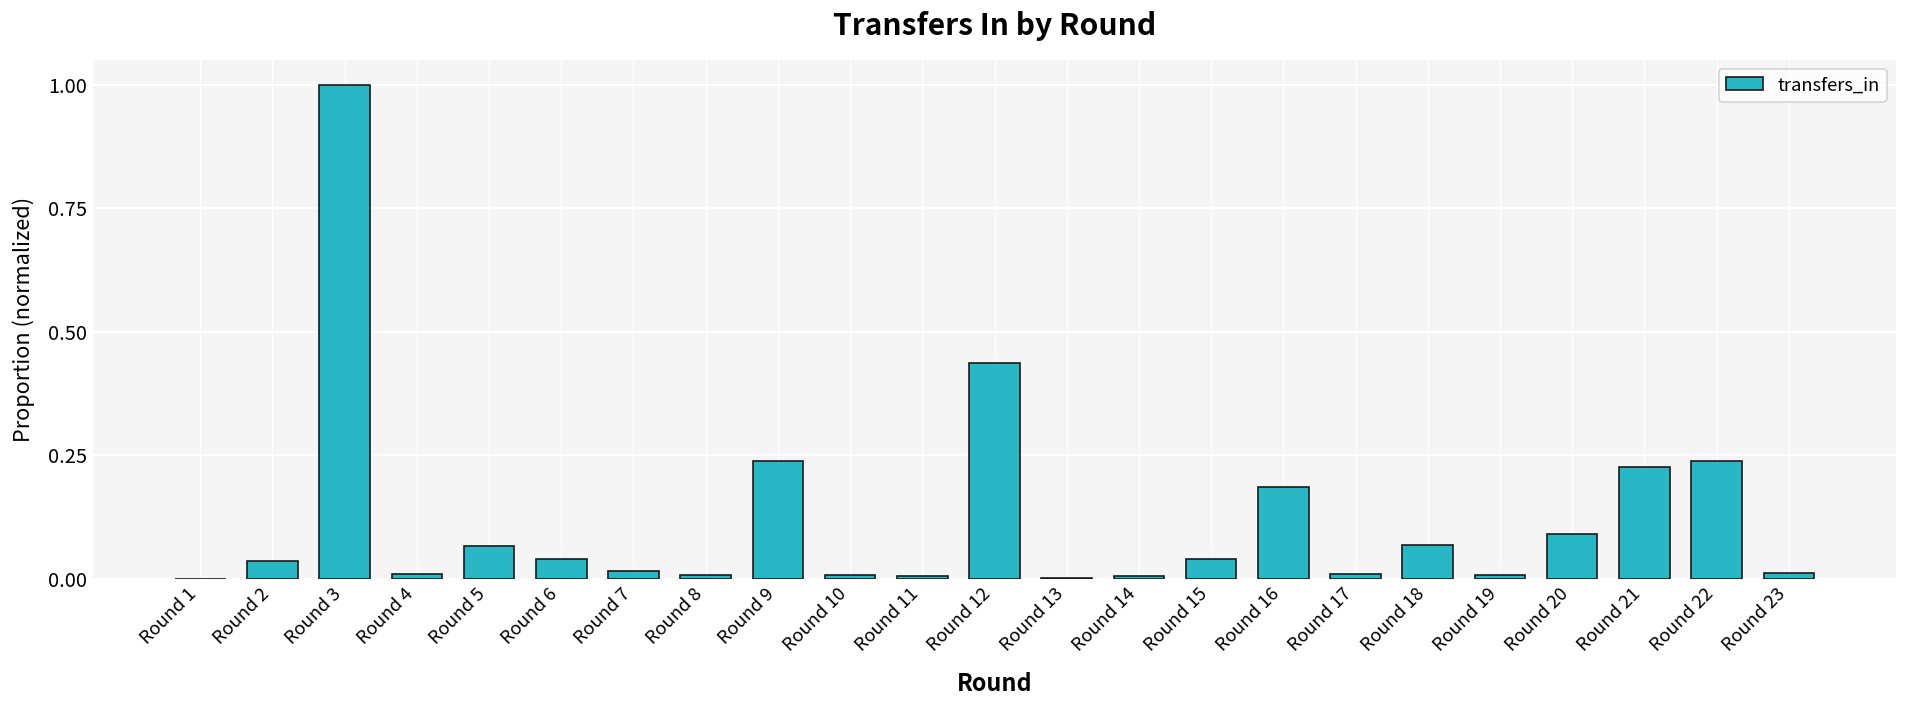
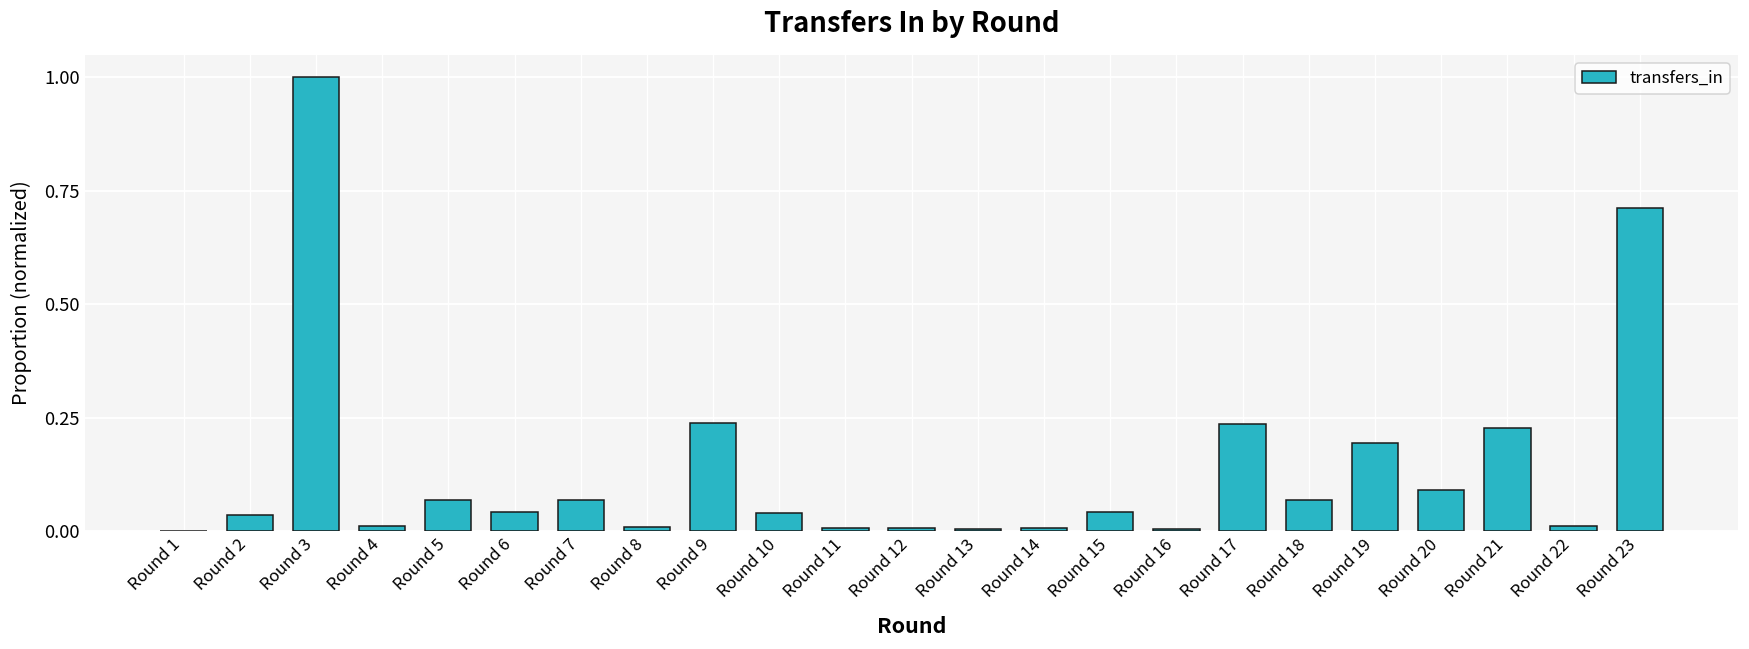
Round 7: 0.02 -> 0.07
Round 10: 0.01 -> 0.04
Round 12: 0.44 -> 0.01
Round 16: 0.19 -> 0.00
Round 17: 0.01 -> 0.24
Round 19: 0.01 -> 0.19
Round 22: 0.24 -> 0.01
Round 23: 0.01 -> 0.71
